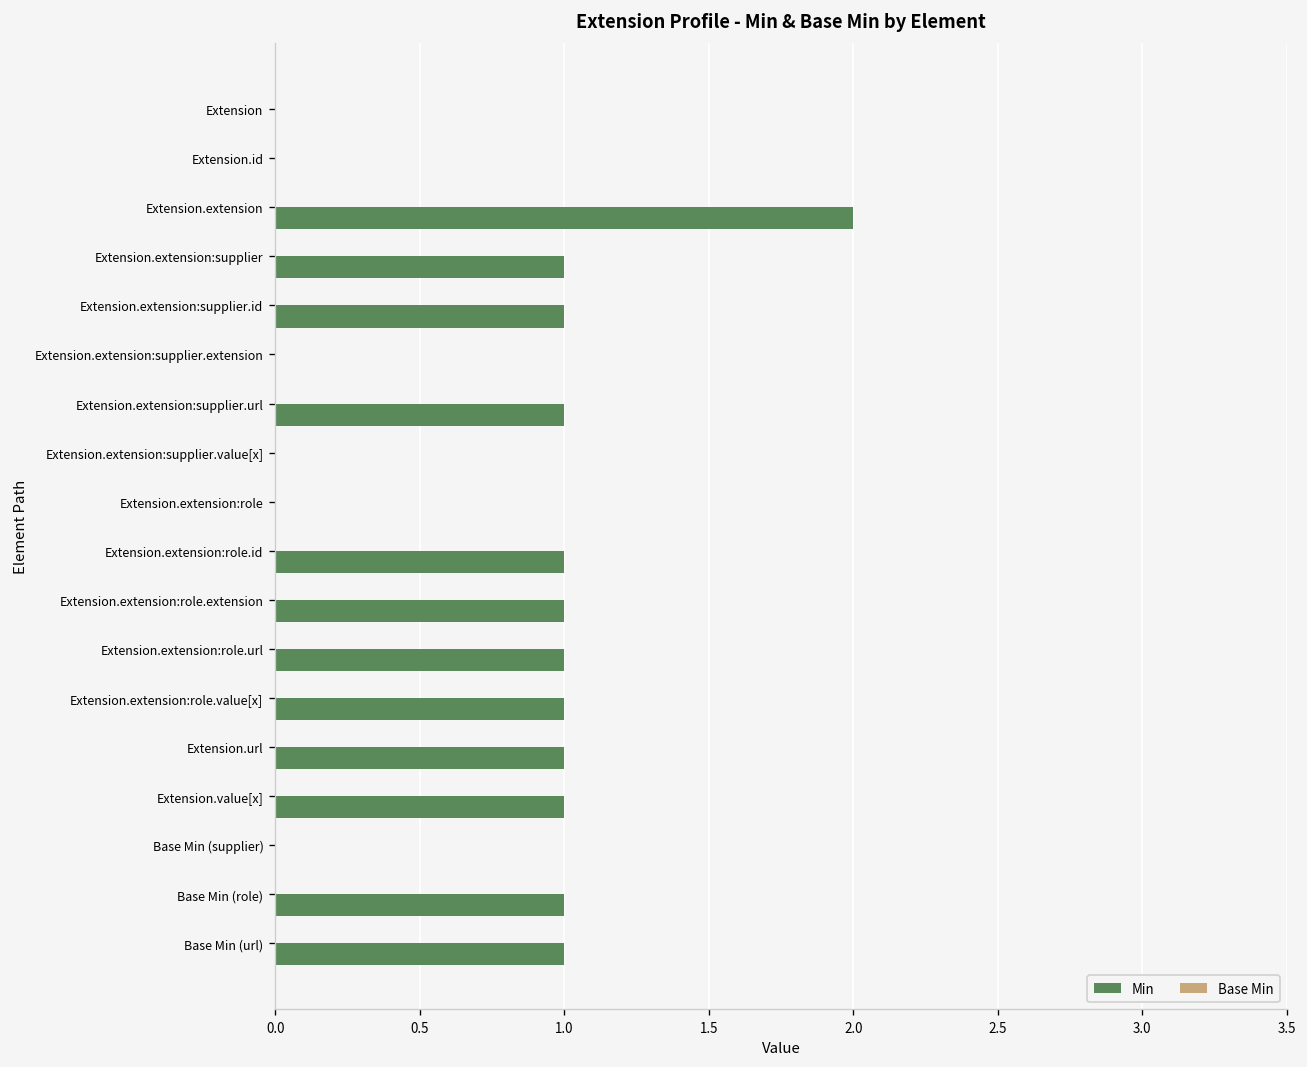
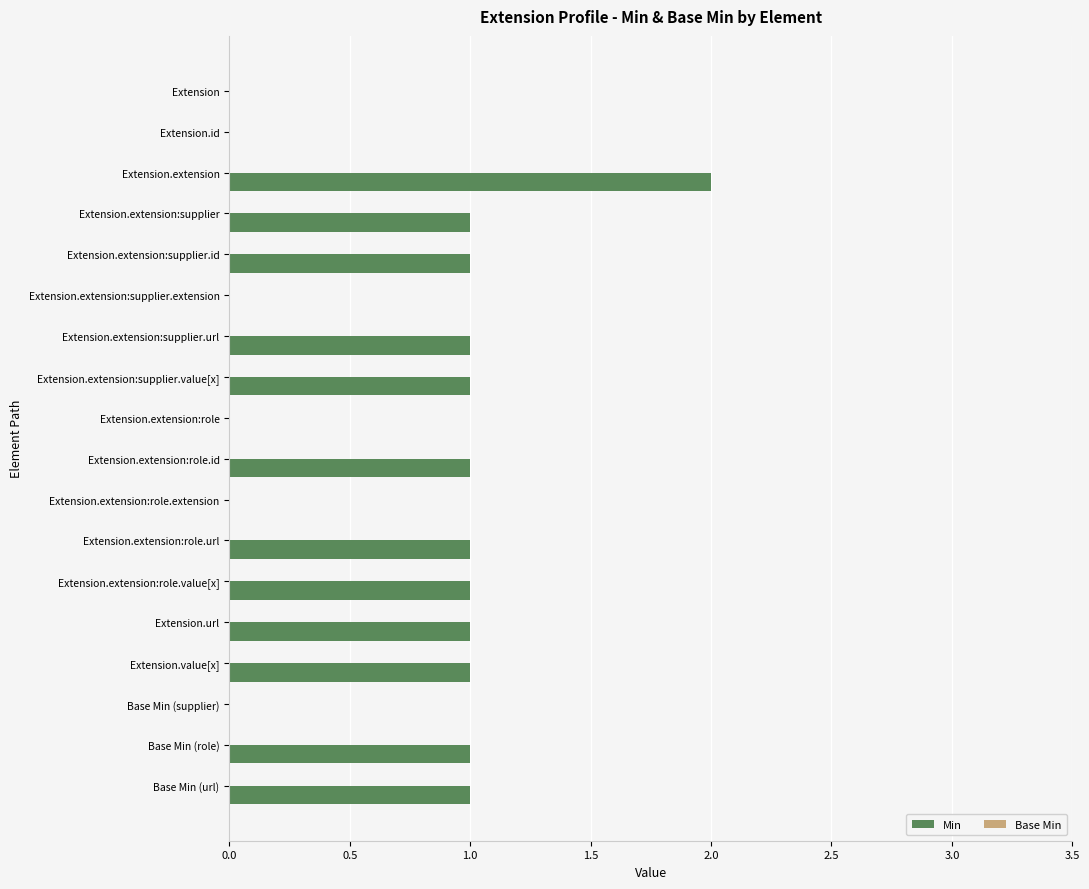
Min, Extension.extension:supplier.value[x]: 0 -> 1
Min, Extension.extension:role.extension: 1 -> 0
